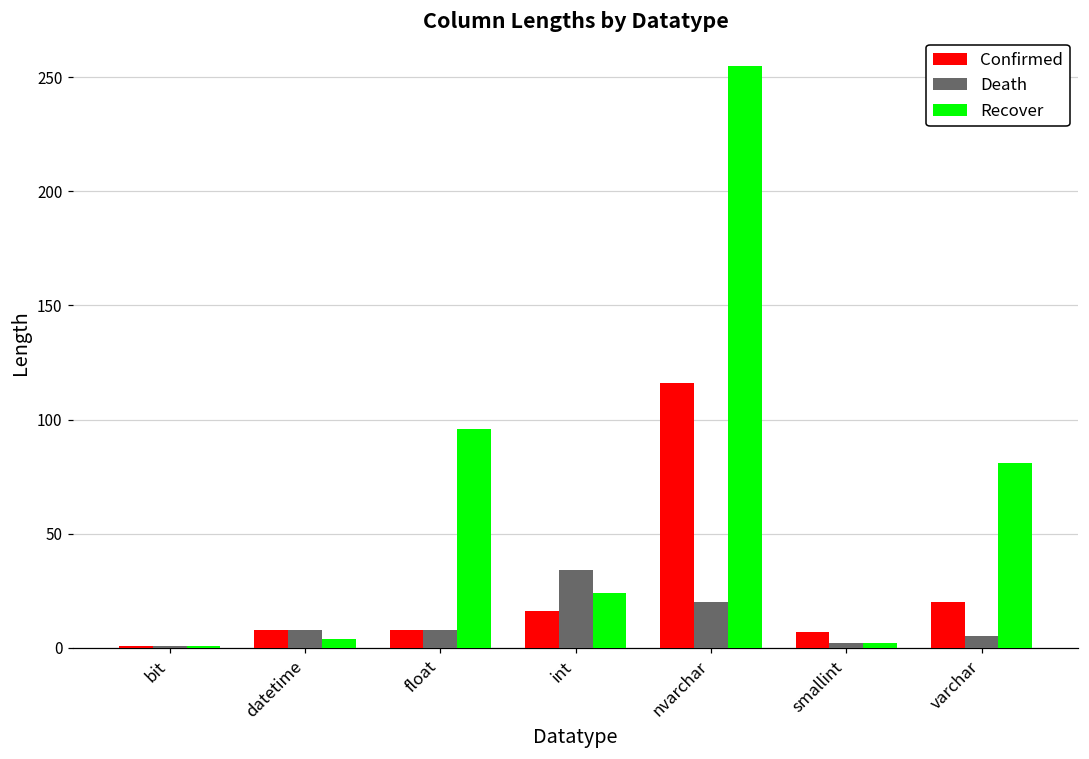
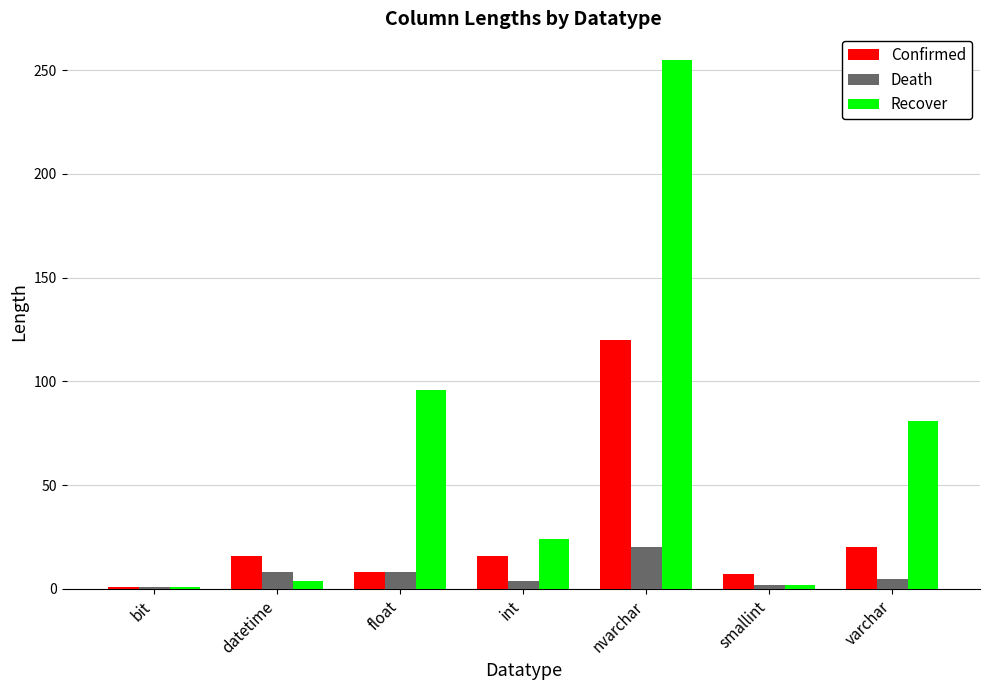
Confirmed, datetime: 8 -> 16
Death, int: 34 -> 4
Confirmed, nvarchar: 116 -> 120
